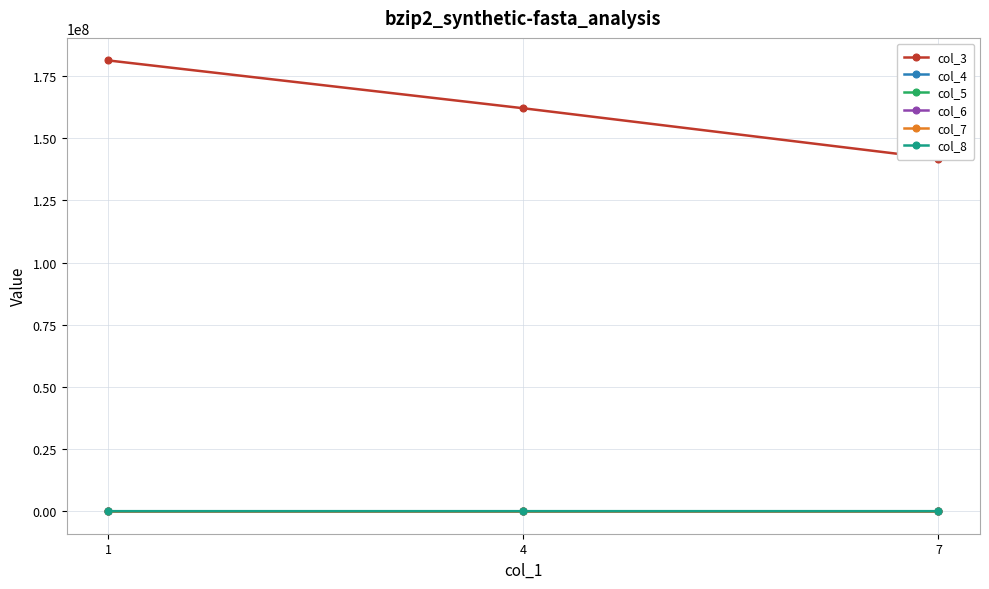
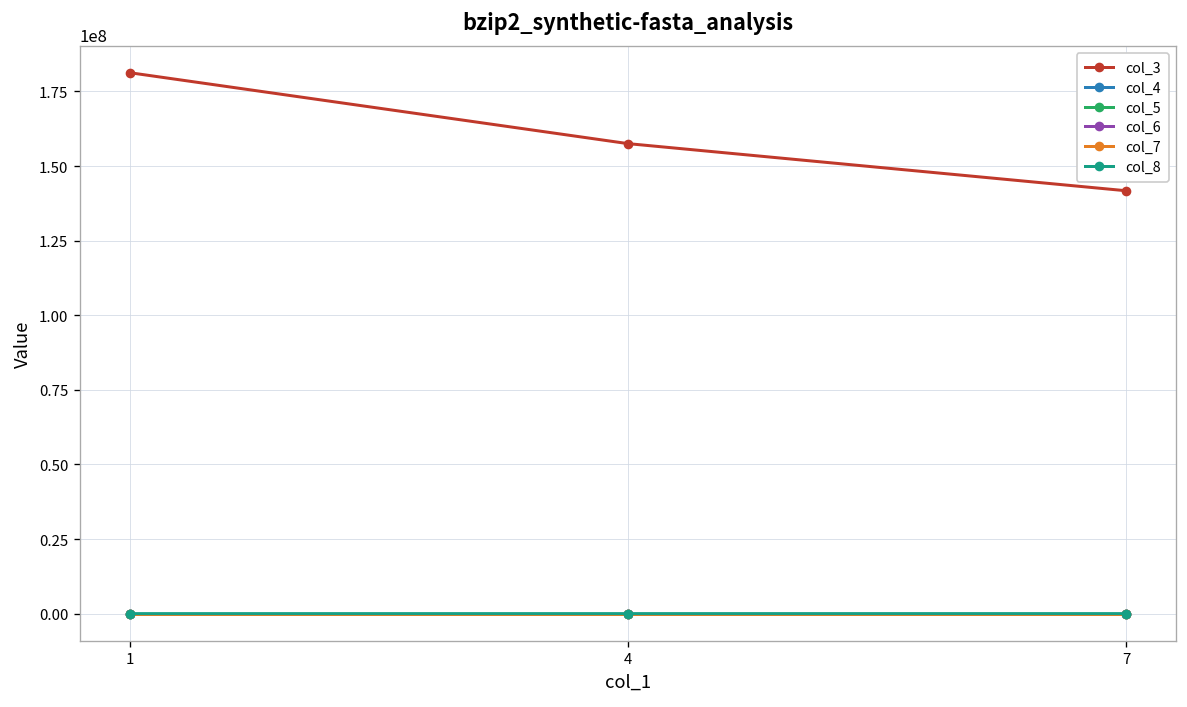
col_3, 4: 162000000 -> 158000000
